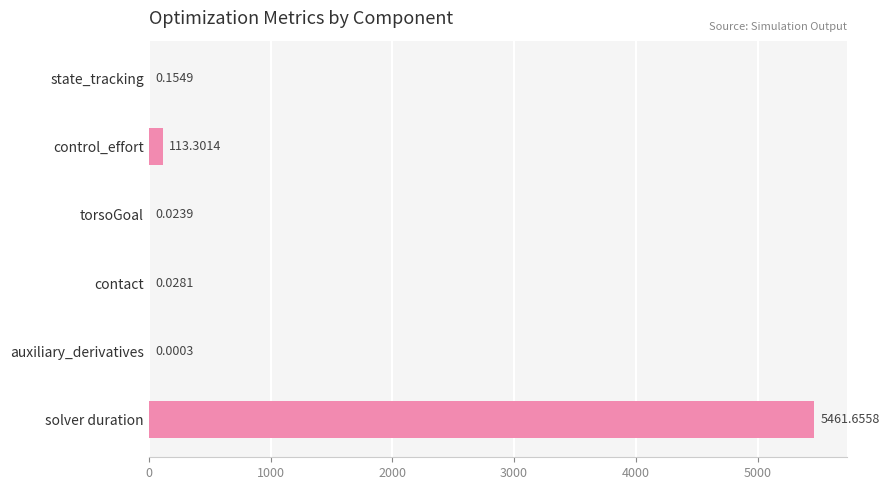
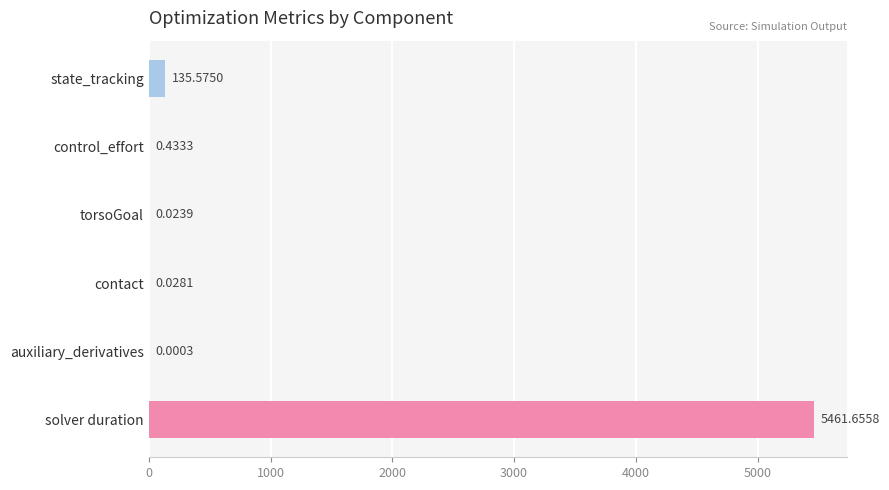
state_tracking: 0.1549 -> 135.5750
control_effort: 113.3014 -> 0.4333
